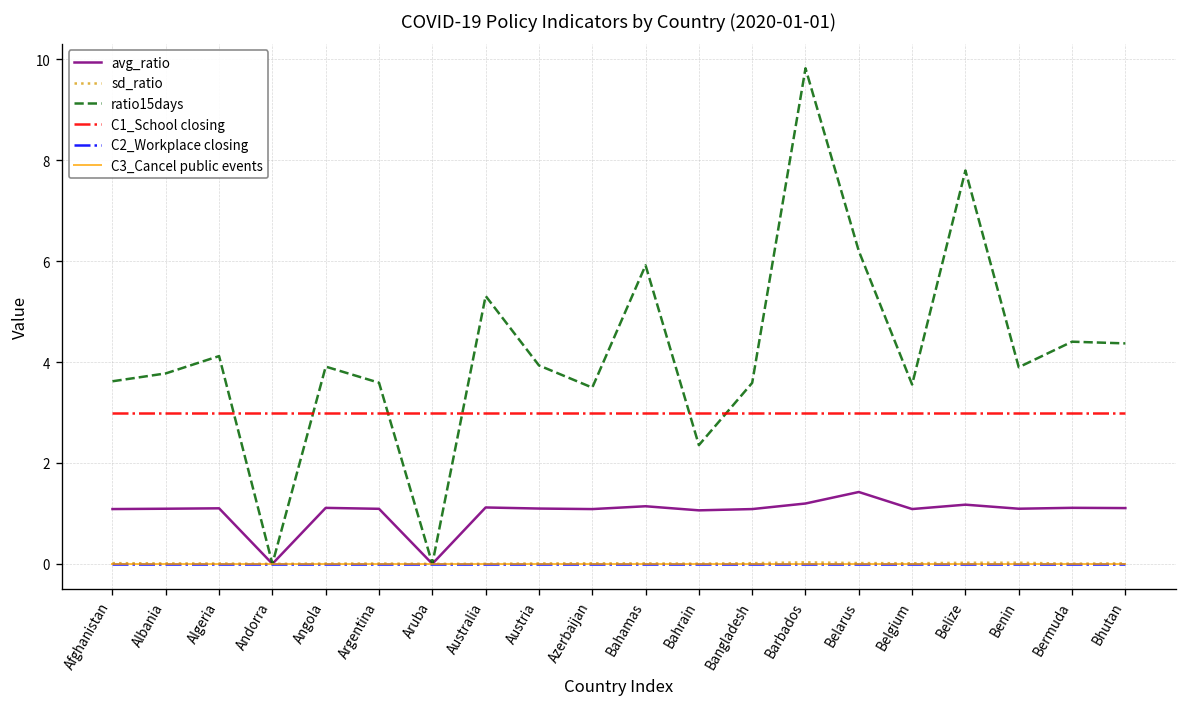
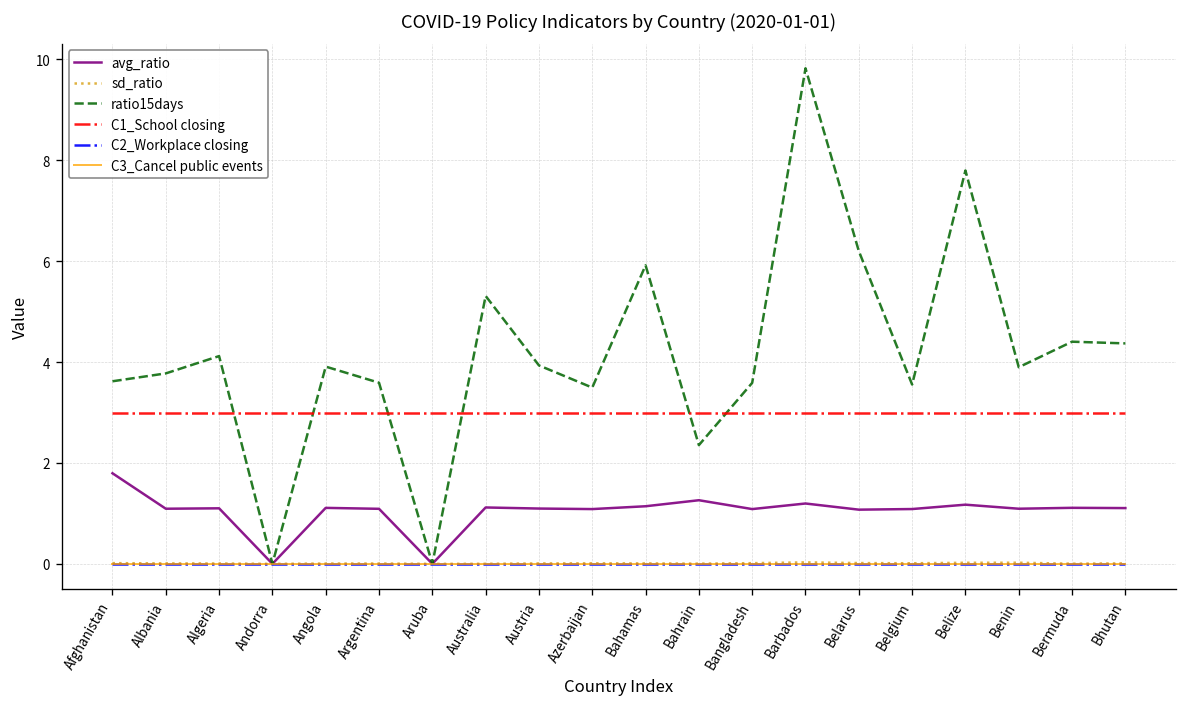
avg_ratio, Afghanistan: 1.1 -> 1.8
avg_ratio, Bahrain: 1.1 -> 1.3
avg_ratio, Belarus: 1.4 -> 1.1
